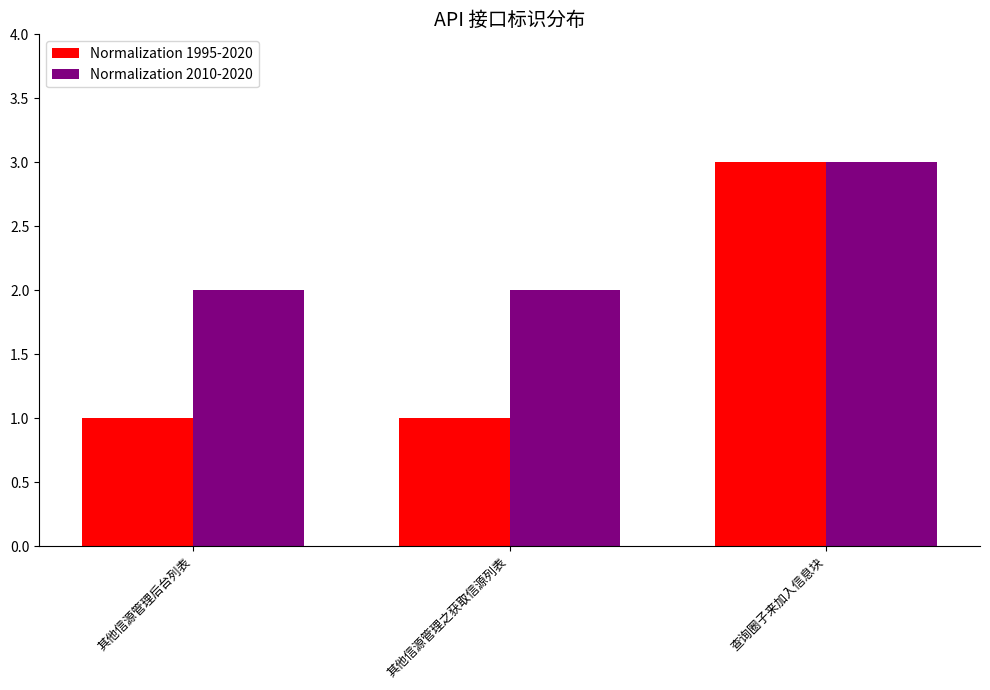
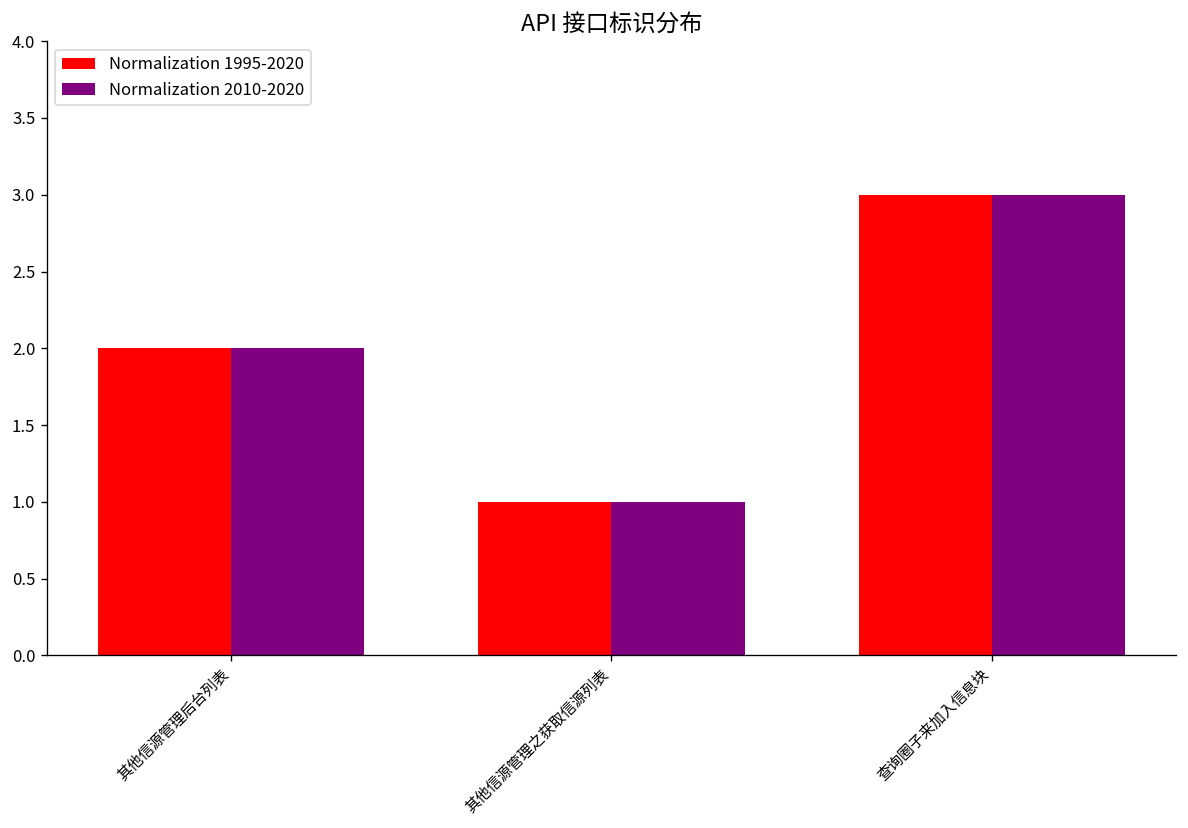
Normalization 1995-2020, 其他信源管理后台列表: 1 -> 2
Normalization 2010-2020, 其他信源管理之获取信源列表: 2 -> 1
